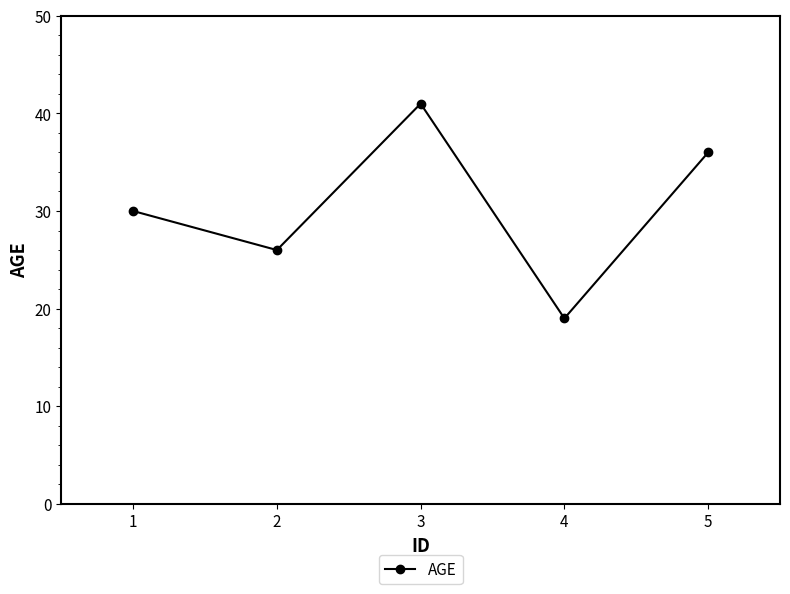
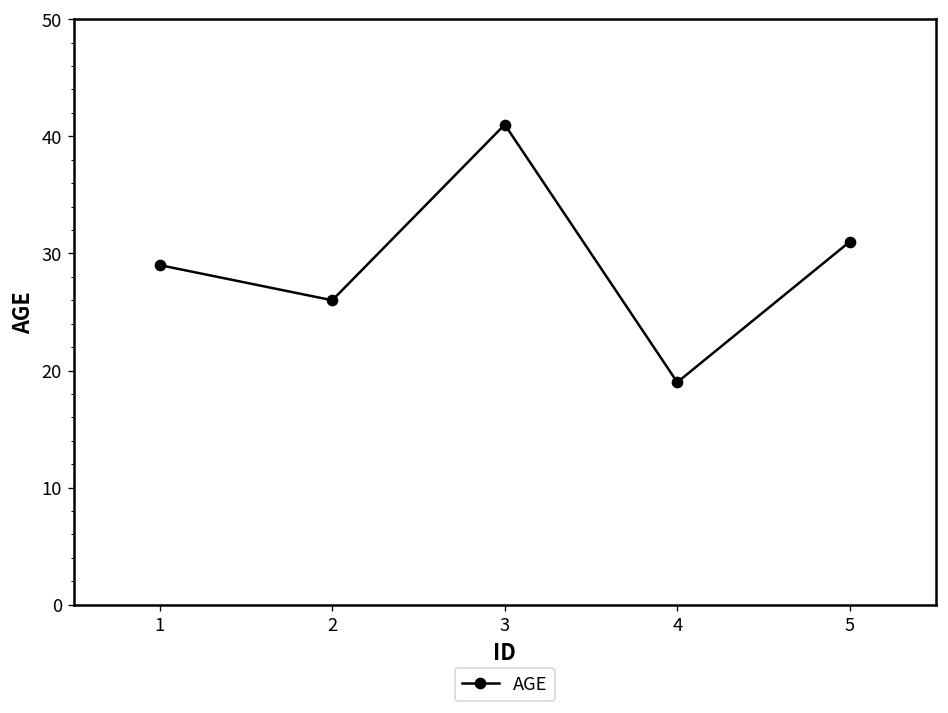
1: 30 -> 29
5: 36 -> 31
